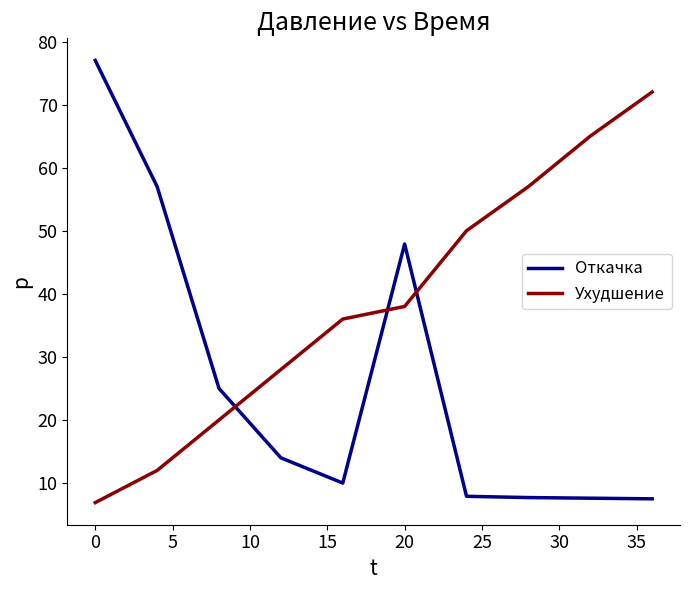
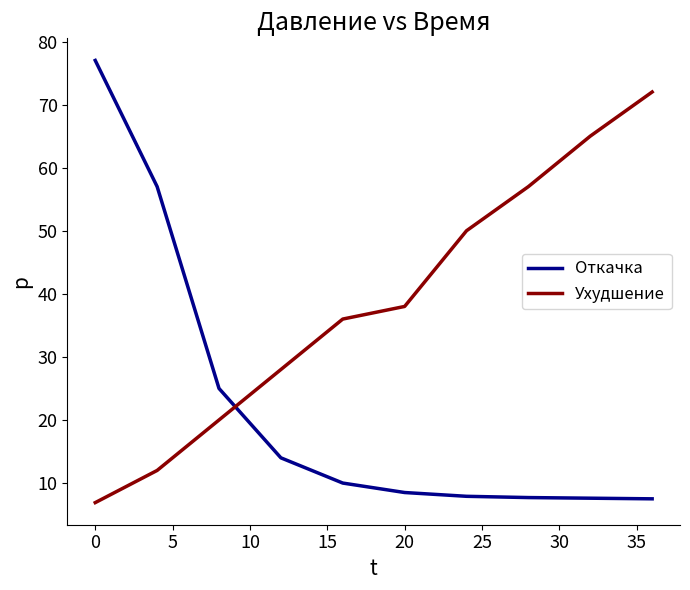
Откачка, 20: 48 -> 9
